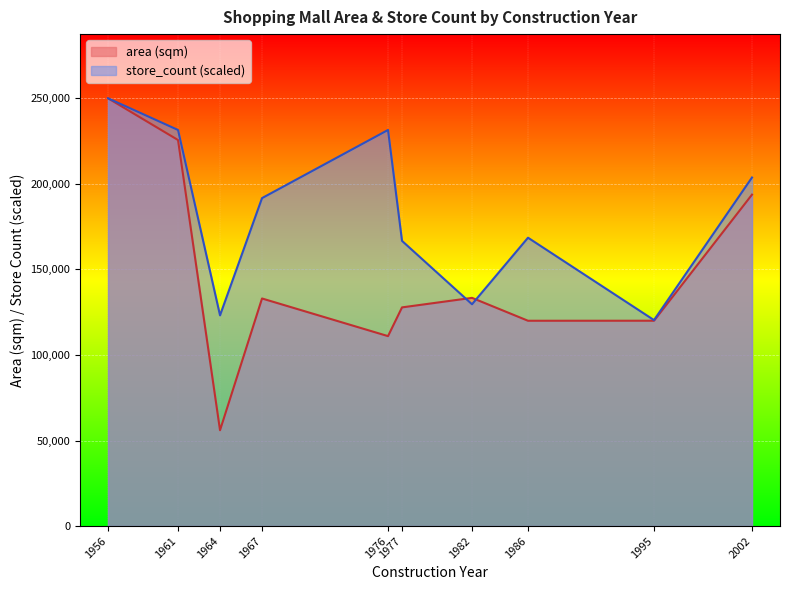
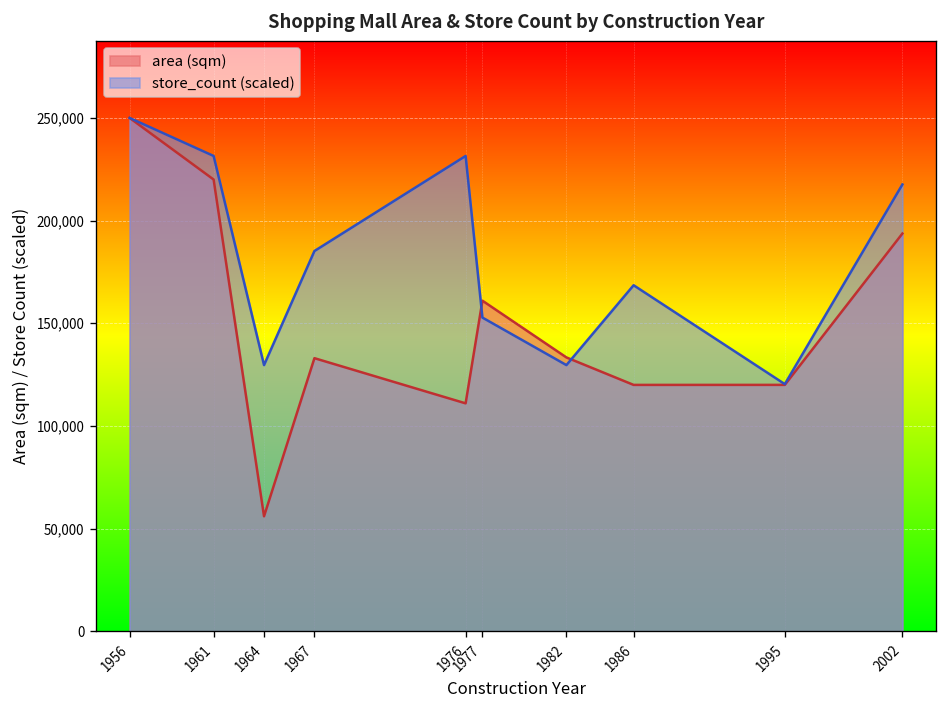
area (sqm), 1961: 226,000 -> 220,000
store_count (scaled), 1964: 123,000 -> 130,000
store_count (scaled), 1967: 192,000 -> 185,000
area (sqm), 1977: 128,000 -> 161,000
store_count (scaled), 1977: 167,000 -> 153,000
store_count (scaled), 2002: 204,000 -> 218,000
